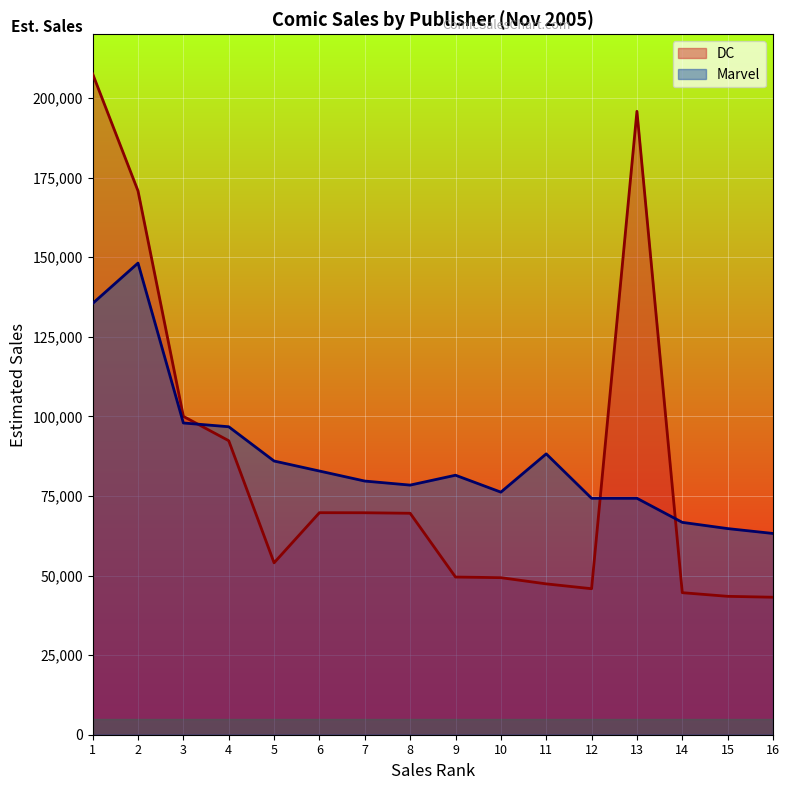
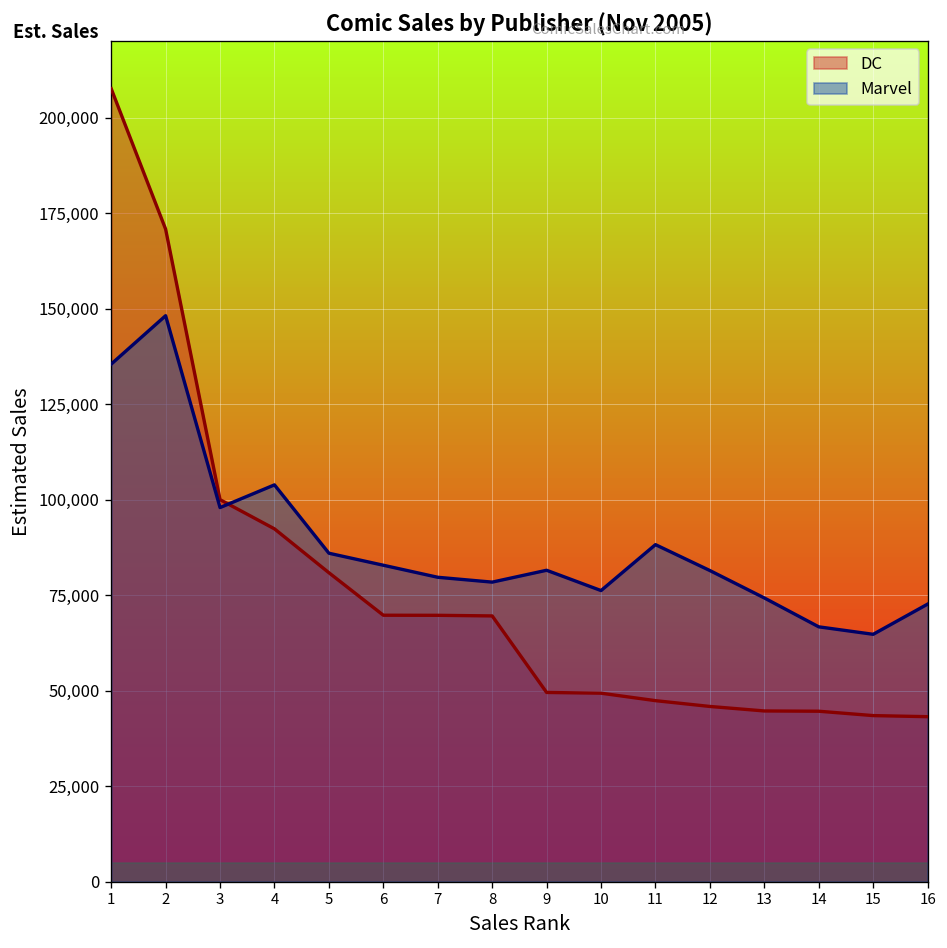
Marvel, 4: 97,000 -> 104,000
DC, 5: 54,000 -> 81,000
Marvel, 12: 74,000 -> 81,000
DC, 13: 196,000 -> 45,000
Marvel, 16: 63,000 -> 73,000
